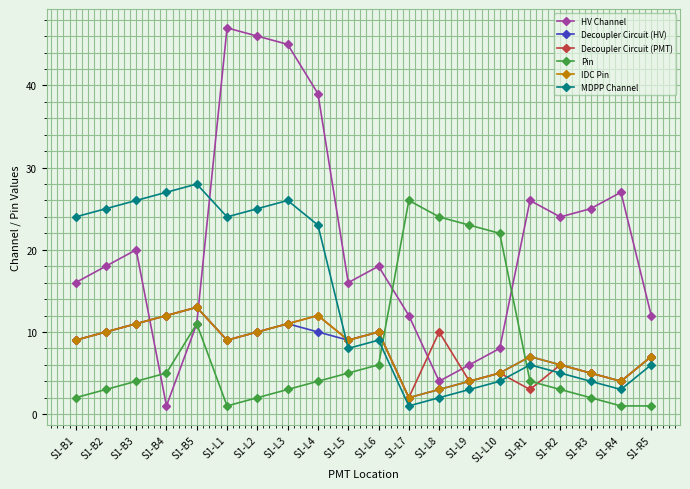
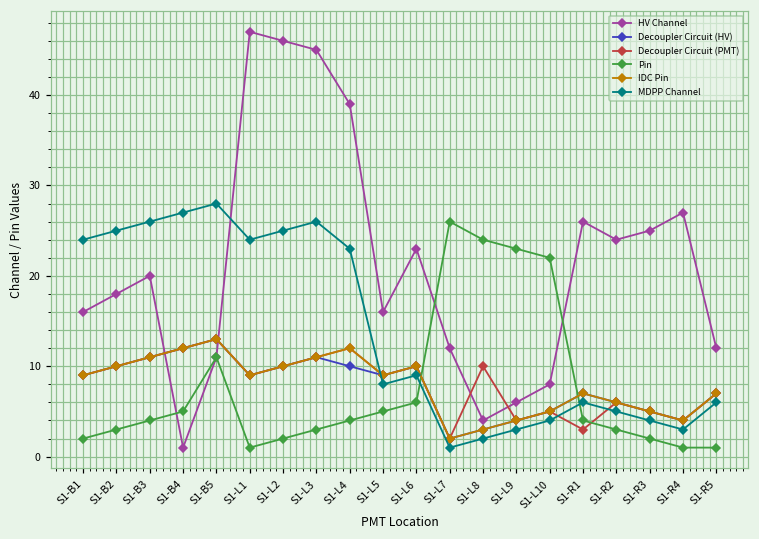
HV Channel, S1-L6: 18 -> 23
